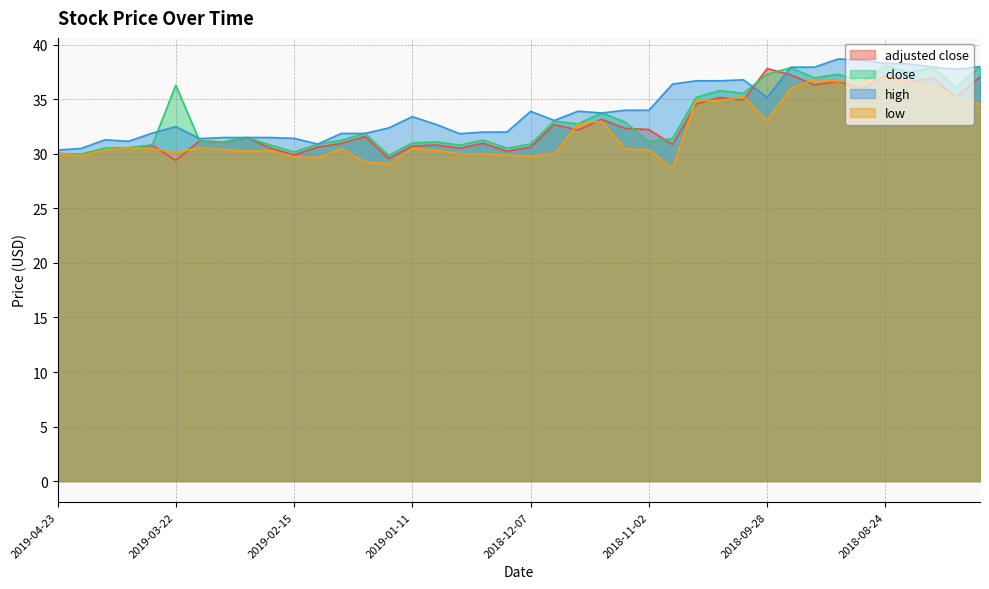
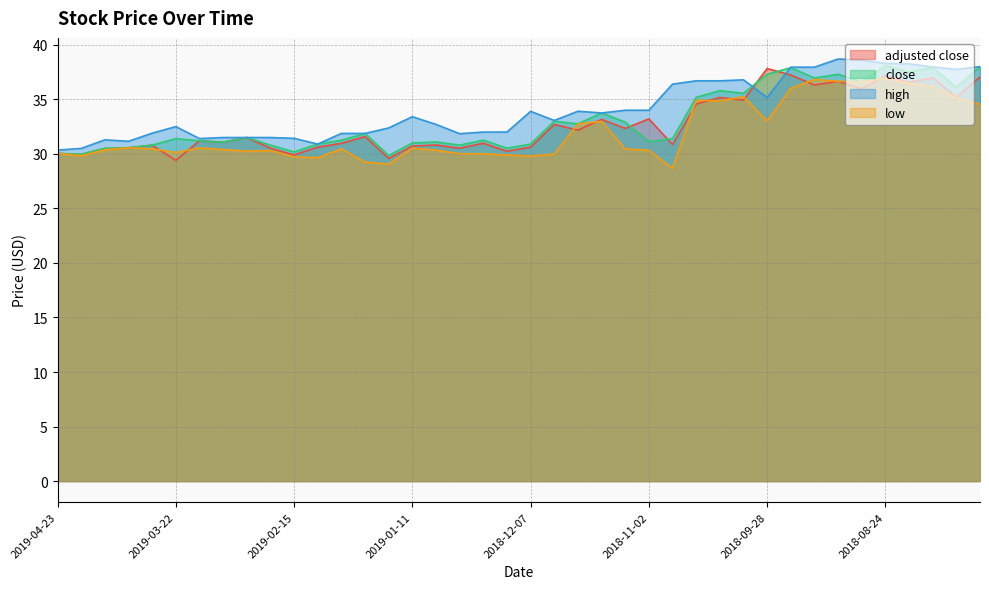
close, 2019-03-22: 36.3 -> 31.4
adjusted close, 2018-11-02: 32.2 -> 33.2
